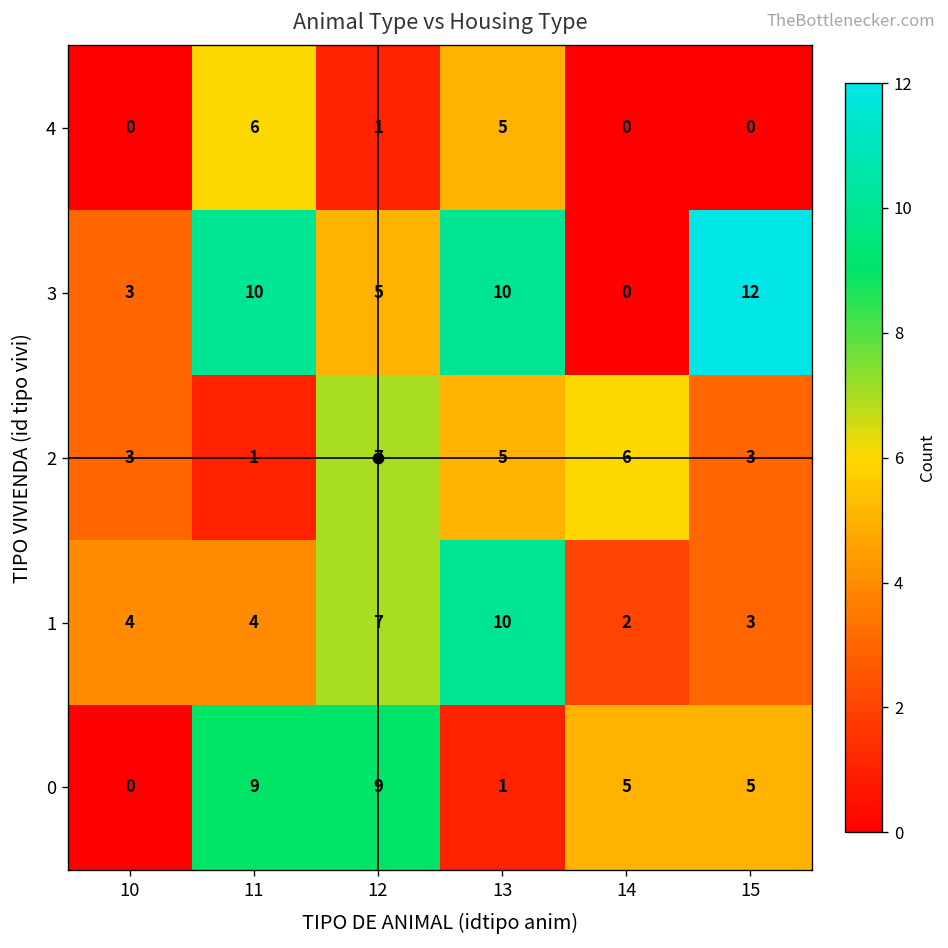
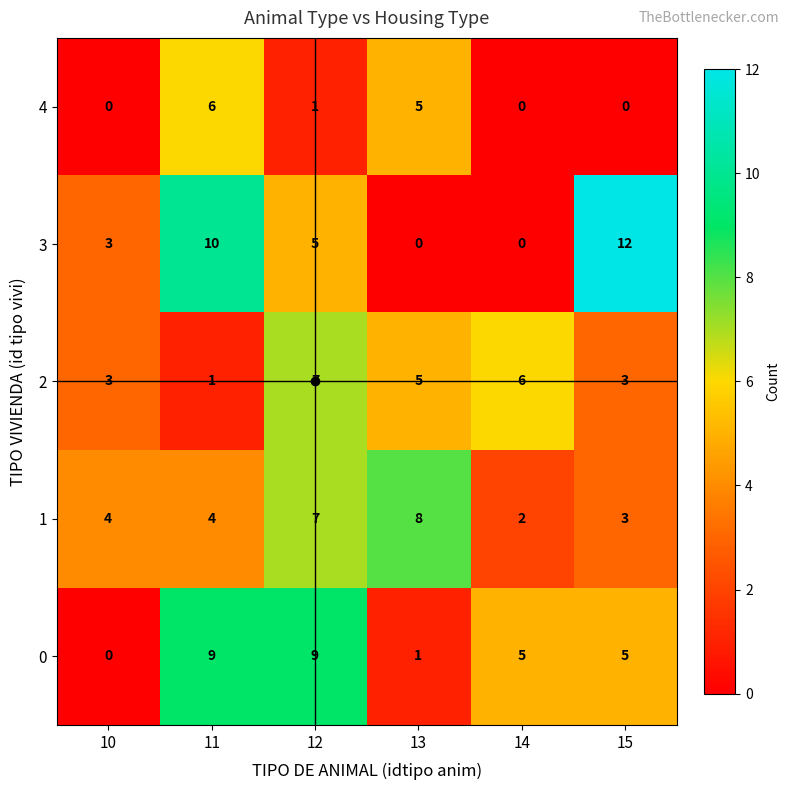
3, 13: 10 -> 0
1, 13: 10 -> 8
